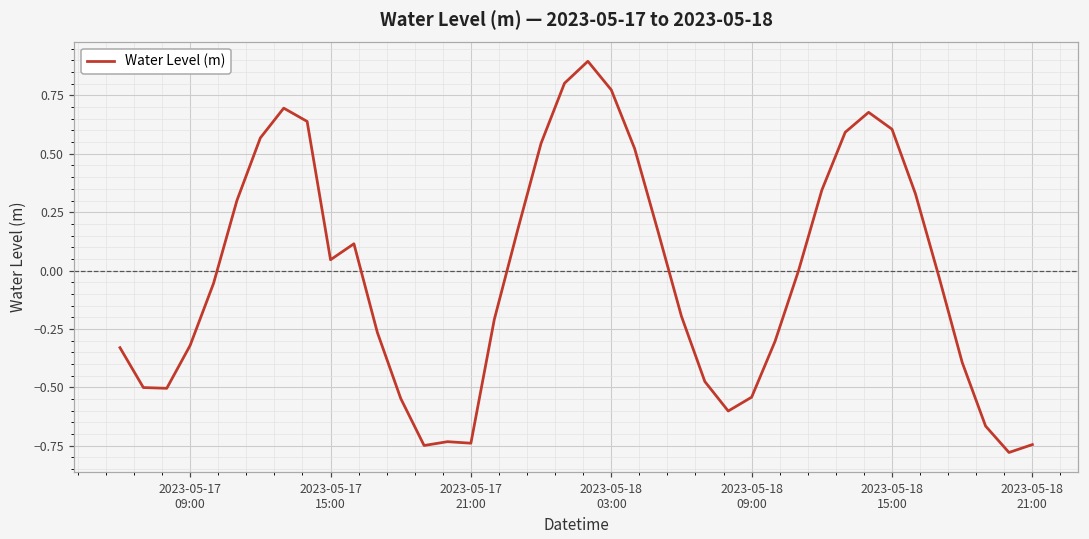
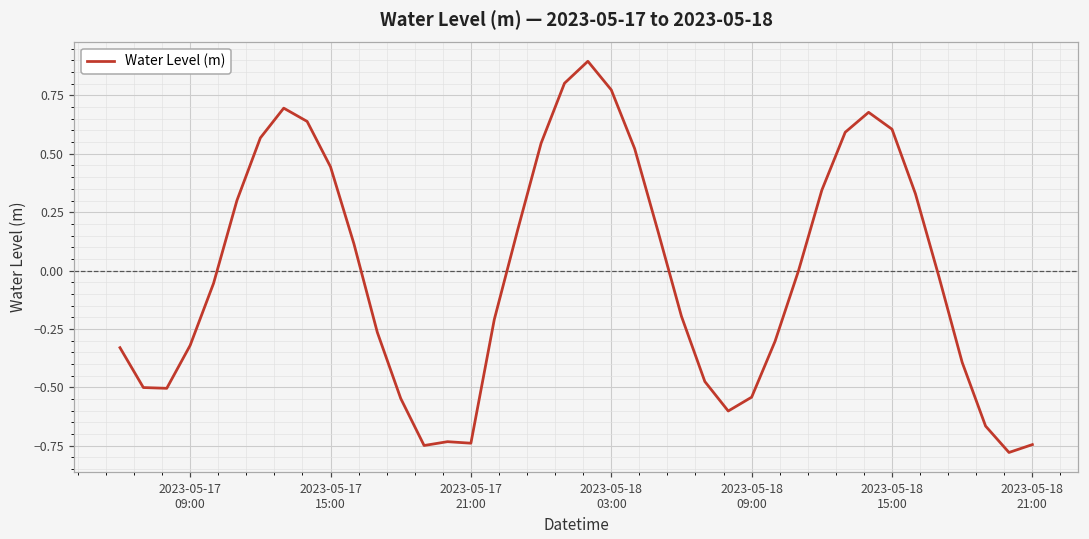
2023-05-17 15:00: 0.05 -> 0.44
